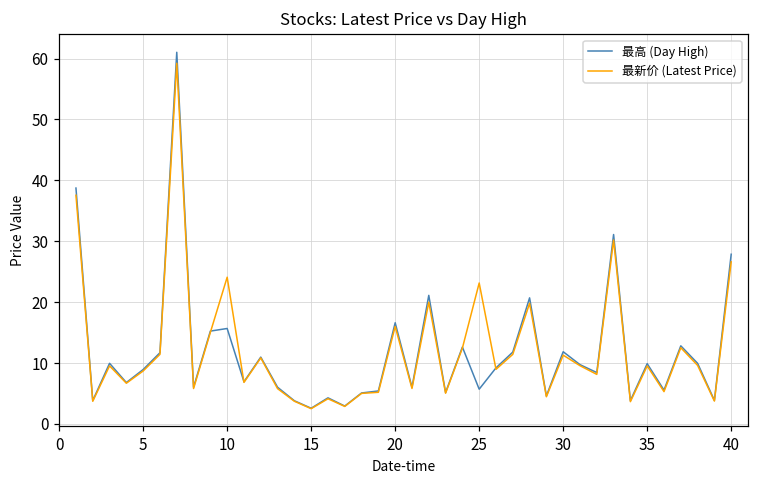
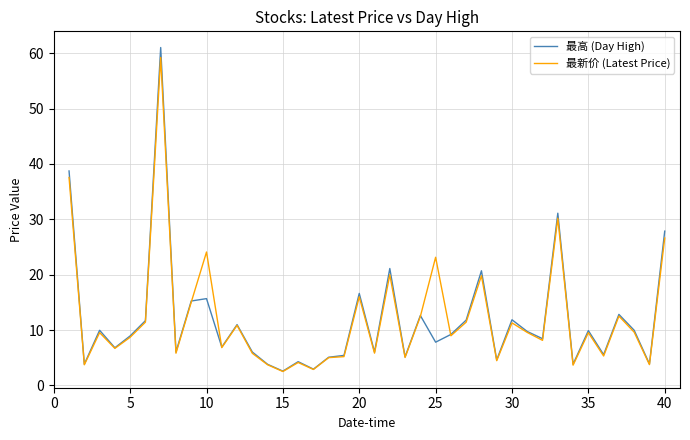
最高 (Day High), 25: 6 -> 8
